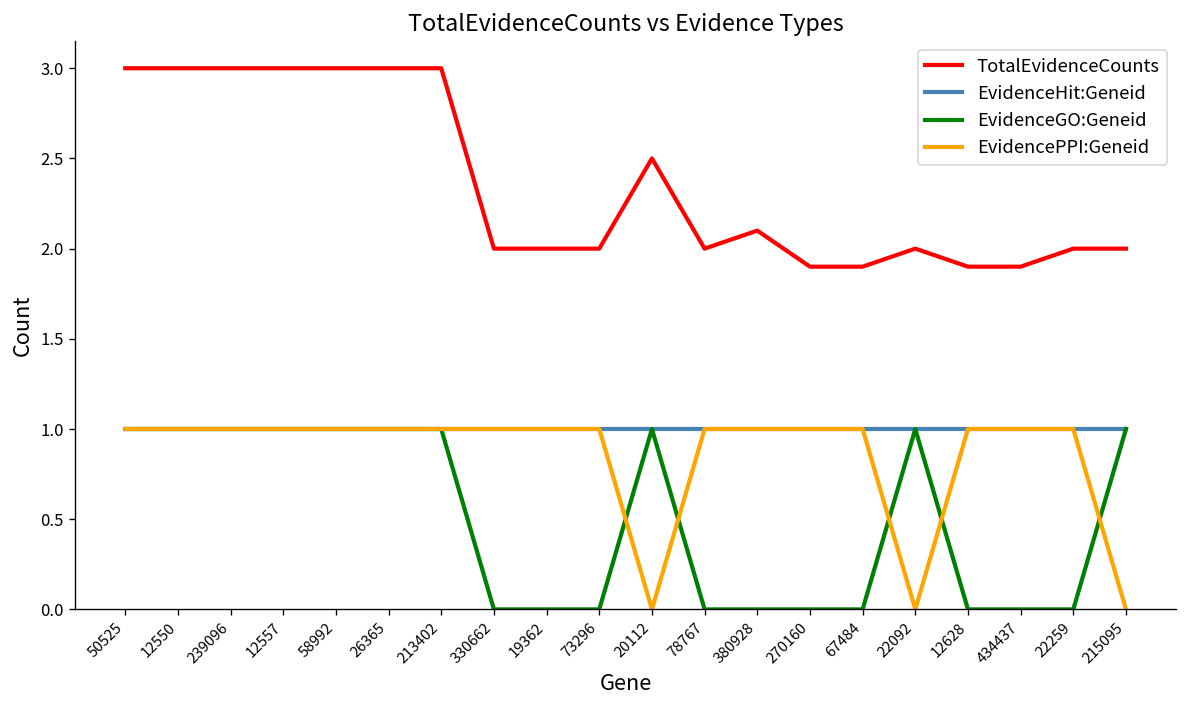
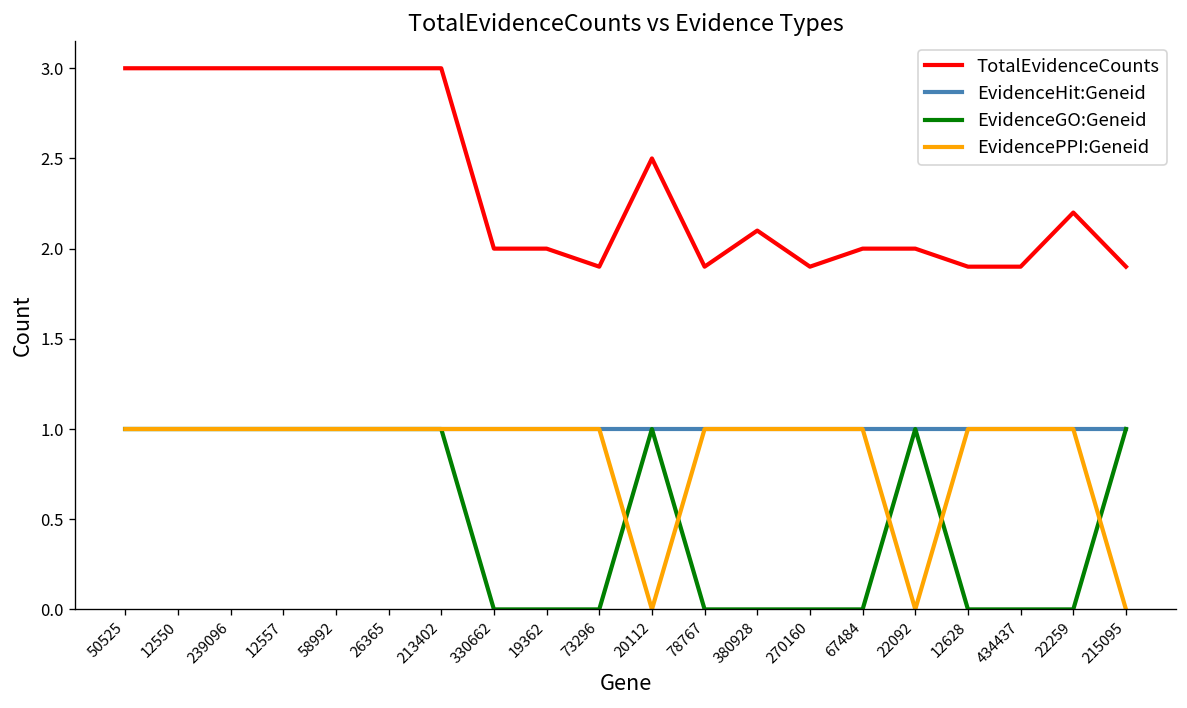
TotalEvidenceCounts, 73296: 2.0 -> 1.9
TotalEvidenceCounts, 78767: 2.0 -> 1.9
TotalEvidenceCounts, 67484: 1.9 -> 2.0
TotalEvidenceCounts, 22259: 2.0 -> 2.2
TotalEvidenceCounts, 215095: 2.0 -> 1.9
